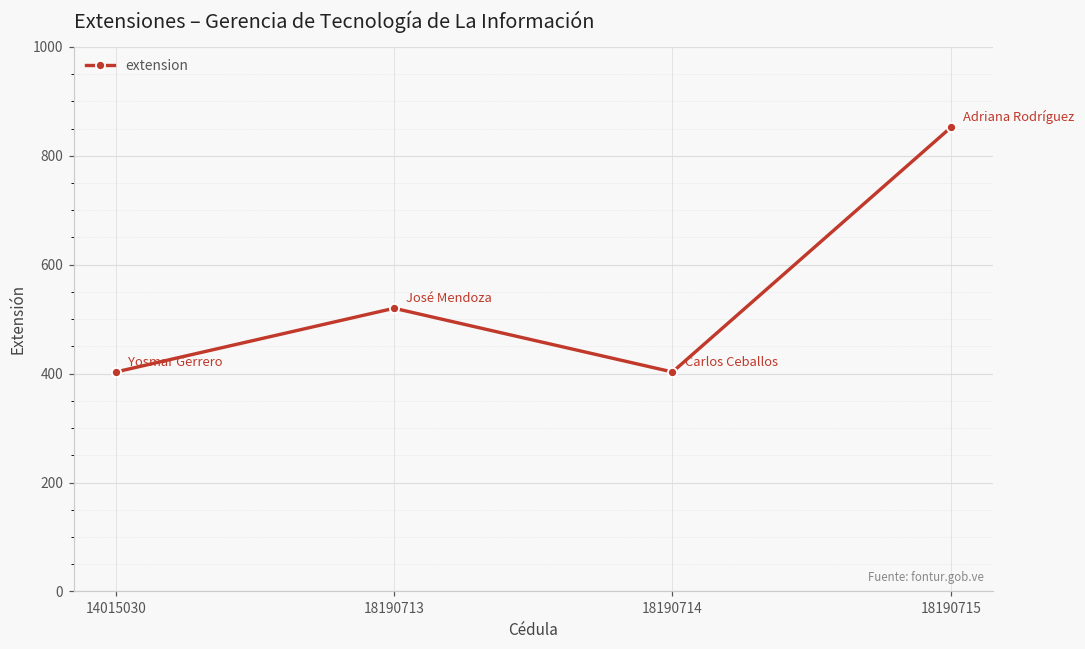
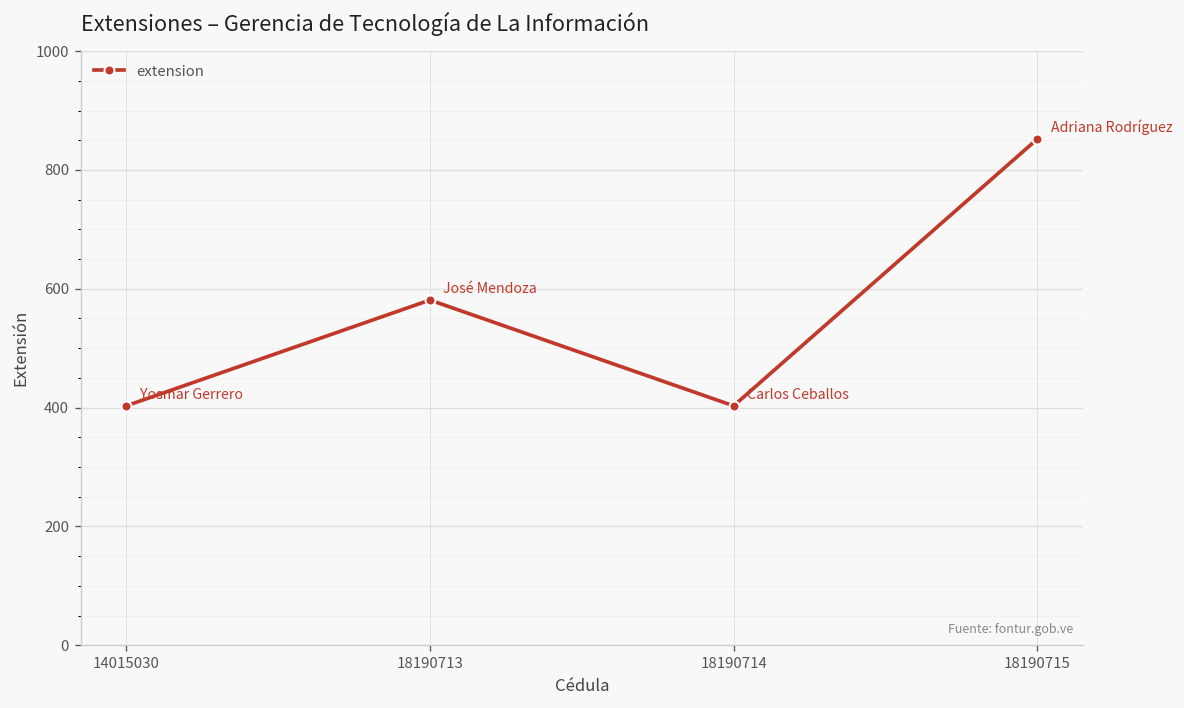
18190713: 520 -> 580
